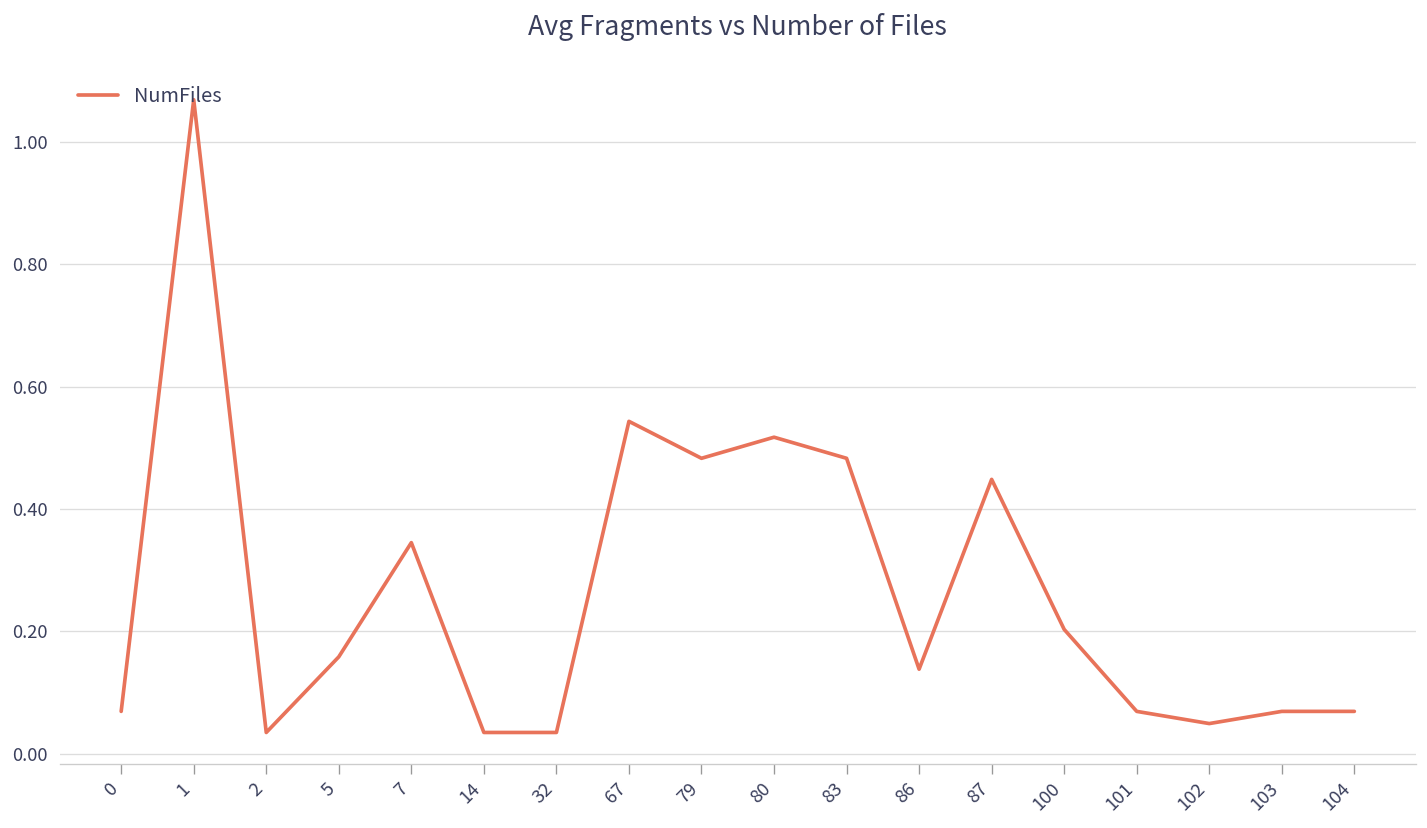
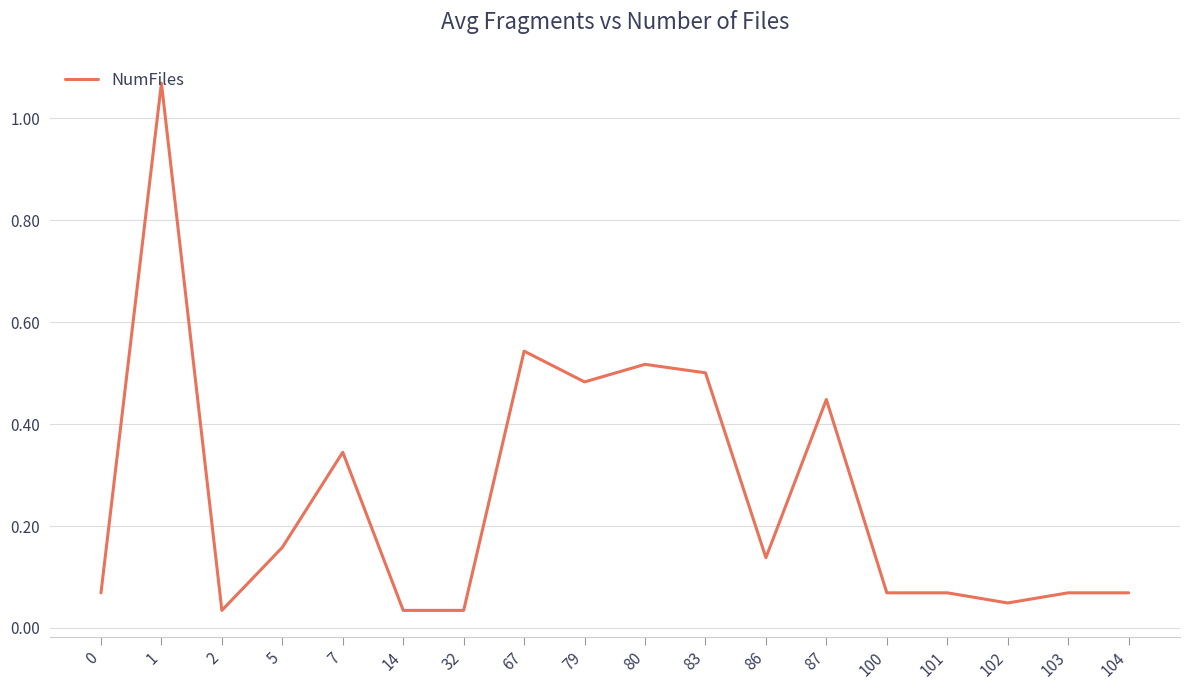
83: 0.48 -> 0.50
100: 0.20 -> 0.07
